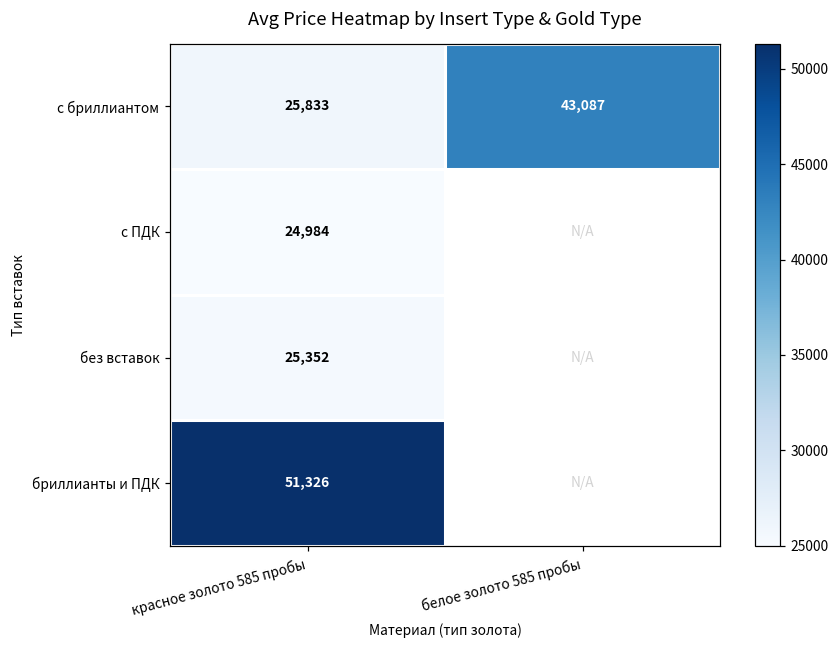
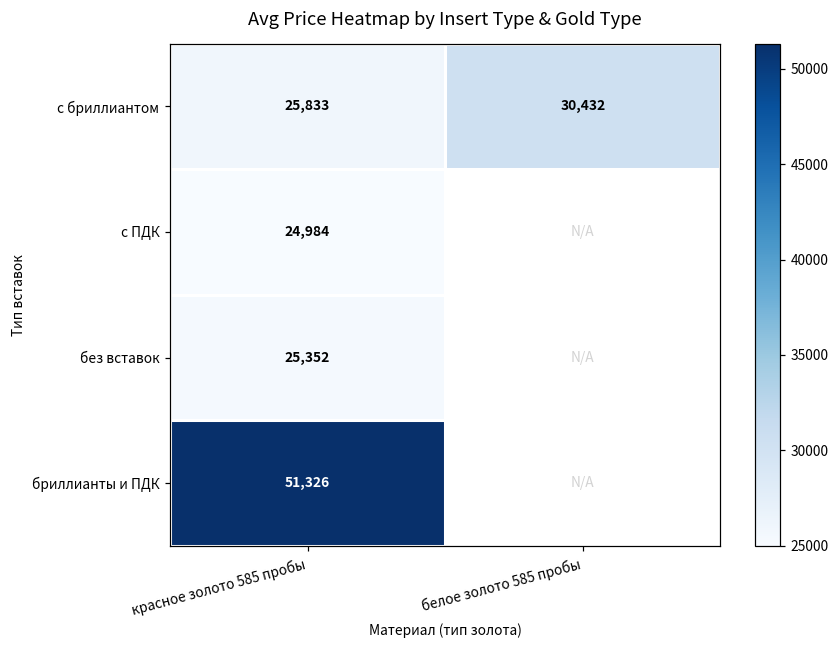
с бриллиантом, белое золото 585 пробы: 43,087 -> 30,432
